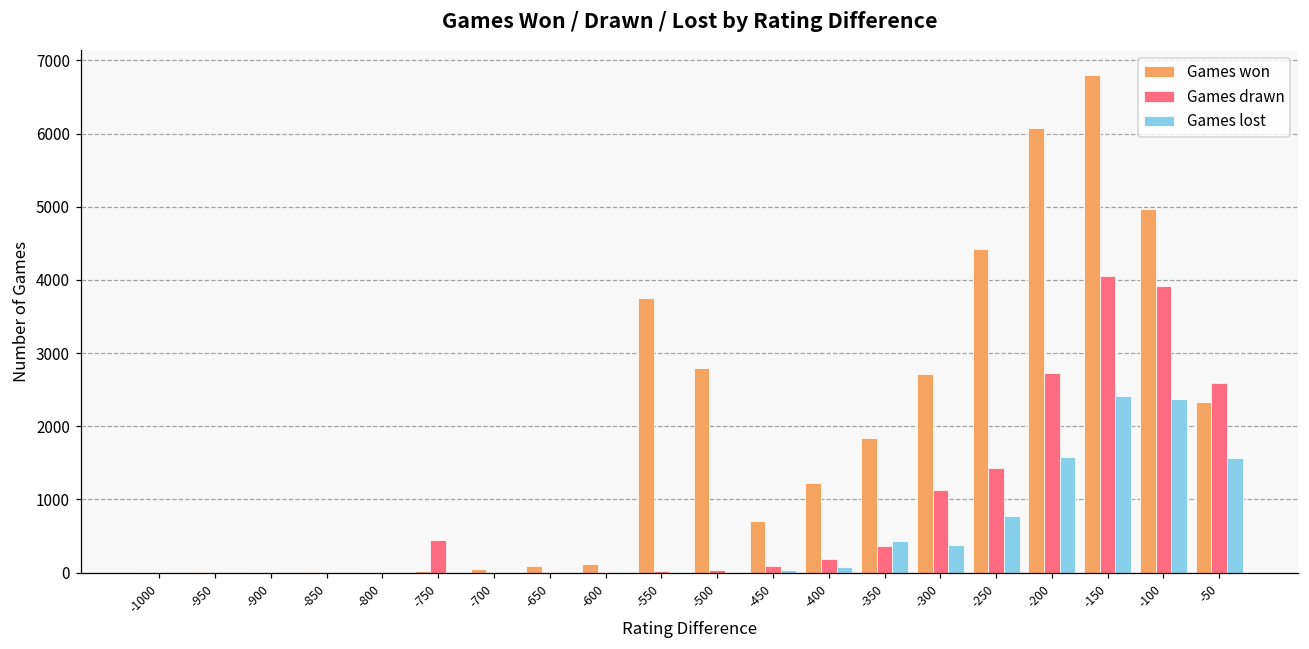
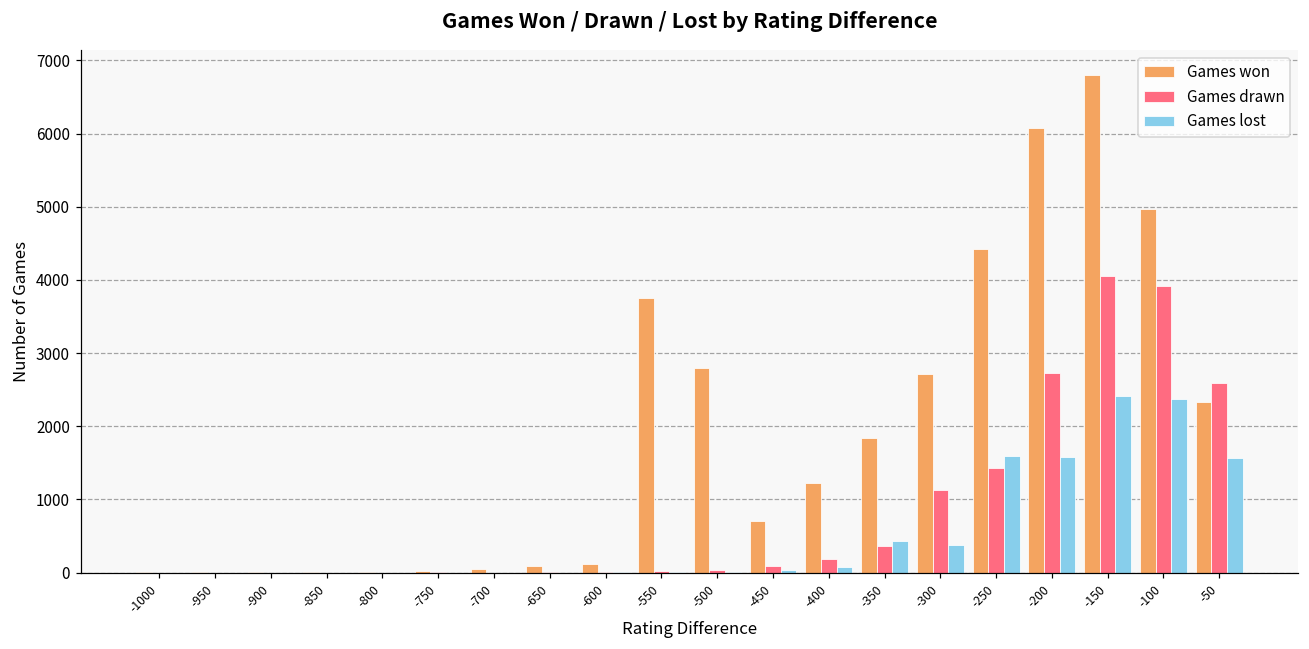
Games drawn, -750: 400 -> 0
Games lost, -250: 800 -> 1600
